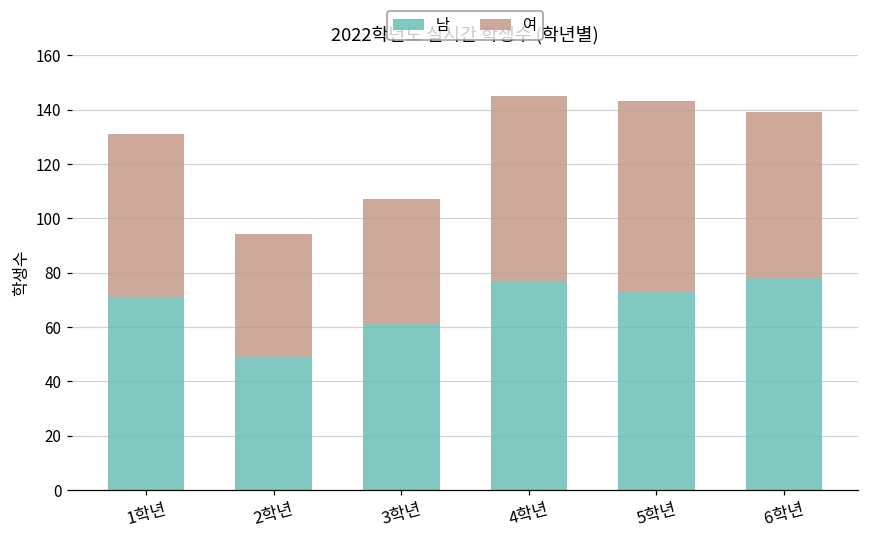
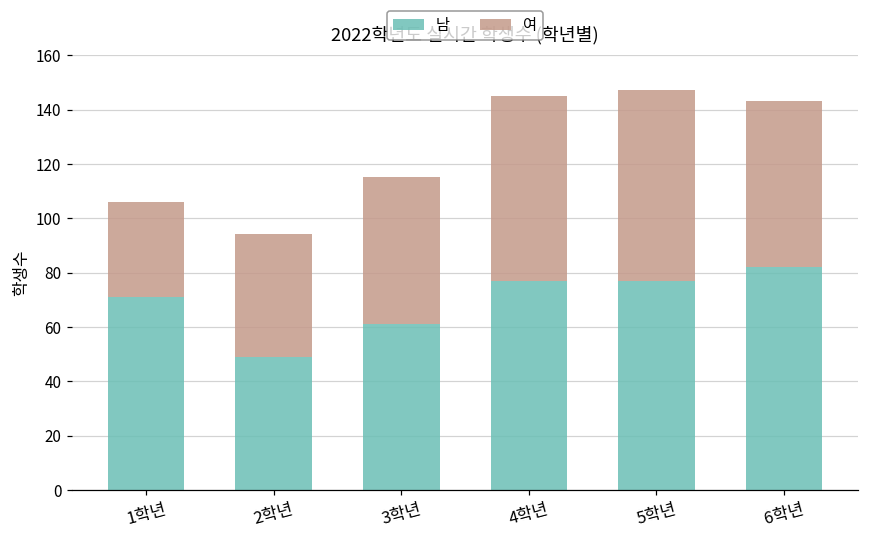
여, 1학년: 60 -> 35
여, 3학년: 46 -> 54
남, 5학년: 73 -> 77
남, 6학년: 78 -> 82
